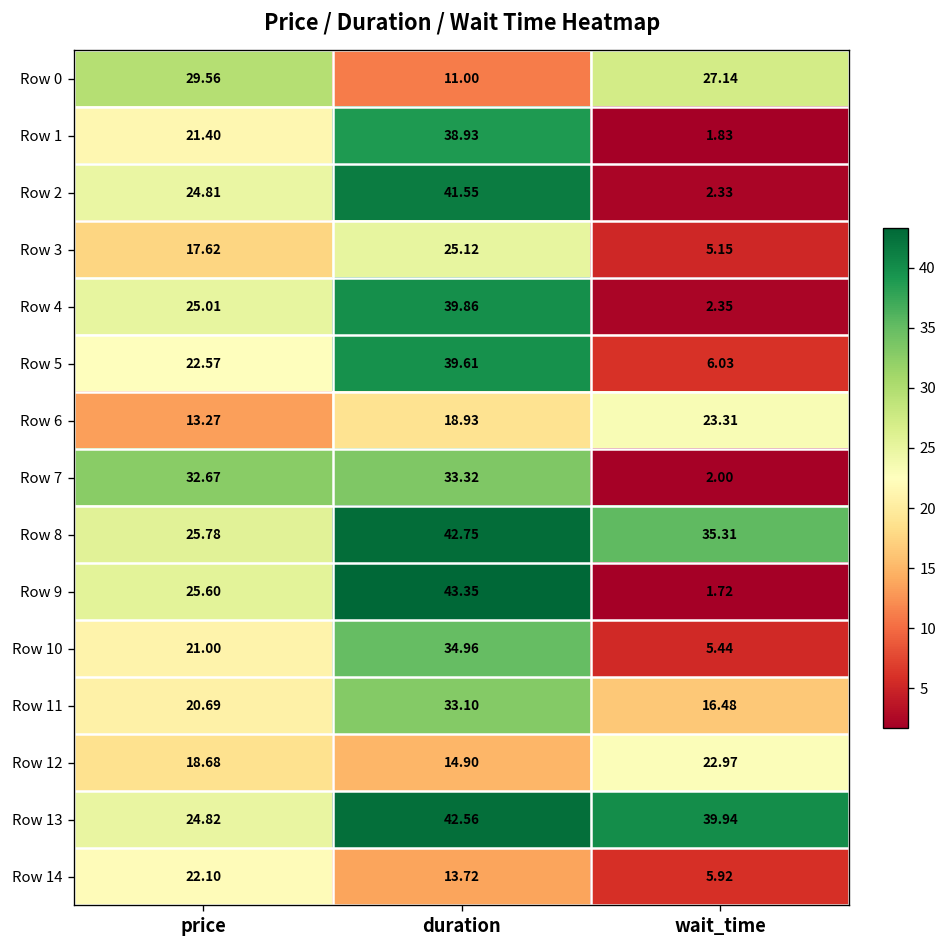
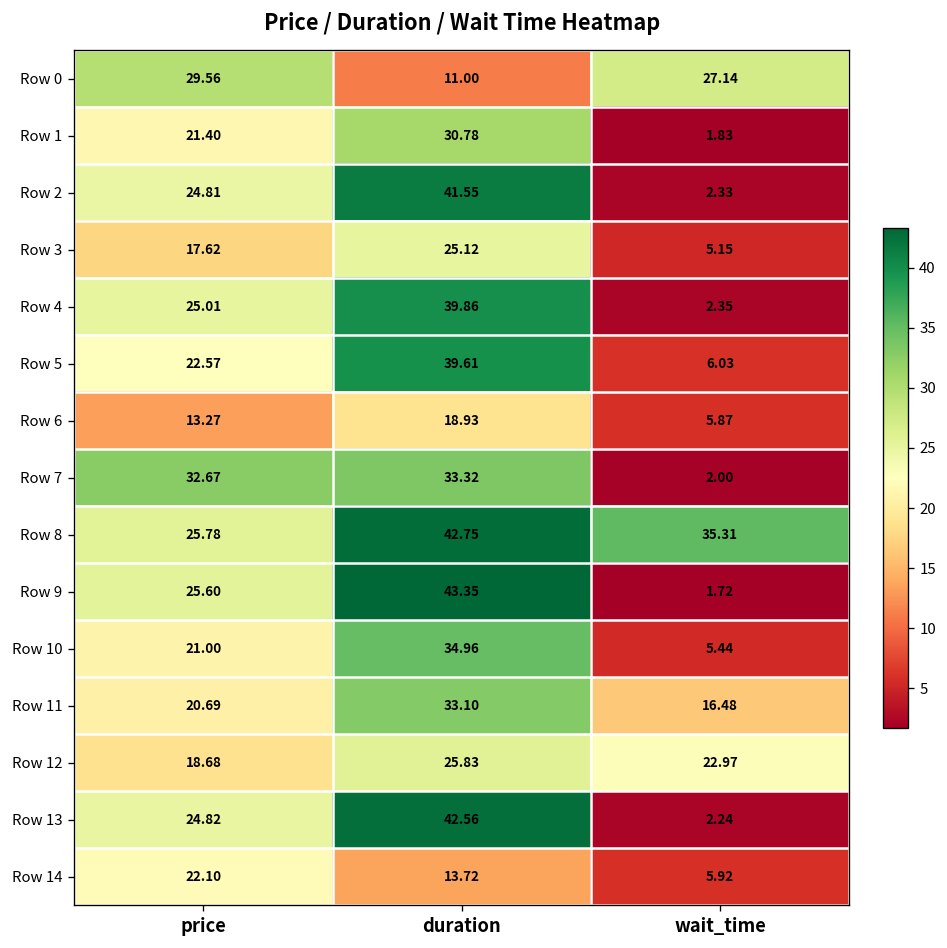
Row 1, duration: 38.93 -> 30.78
Row 6, wait_time: 23.31 -> 5.87
Row 12, duration: 14.90 -> 25.83
Row 13, wait_time: 39.94 -> 2.24
